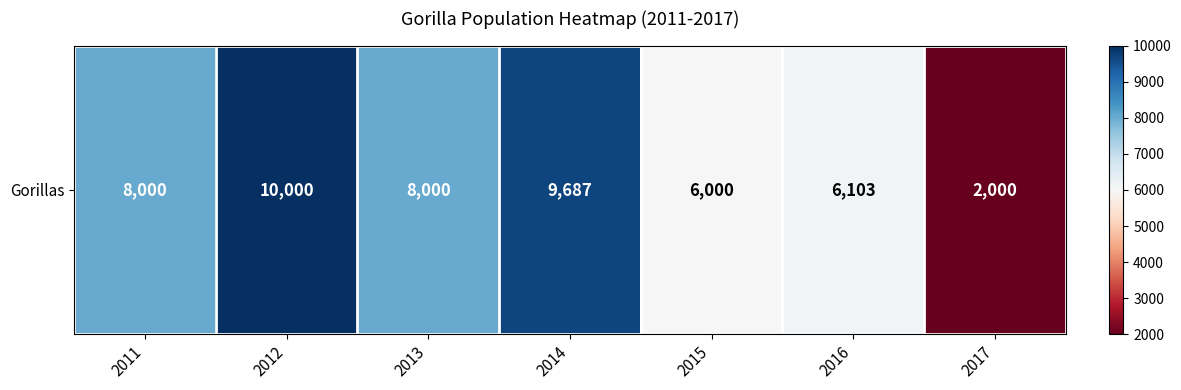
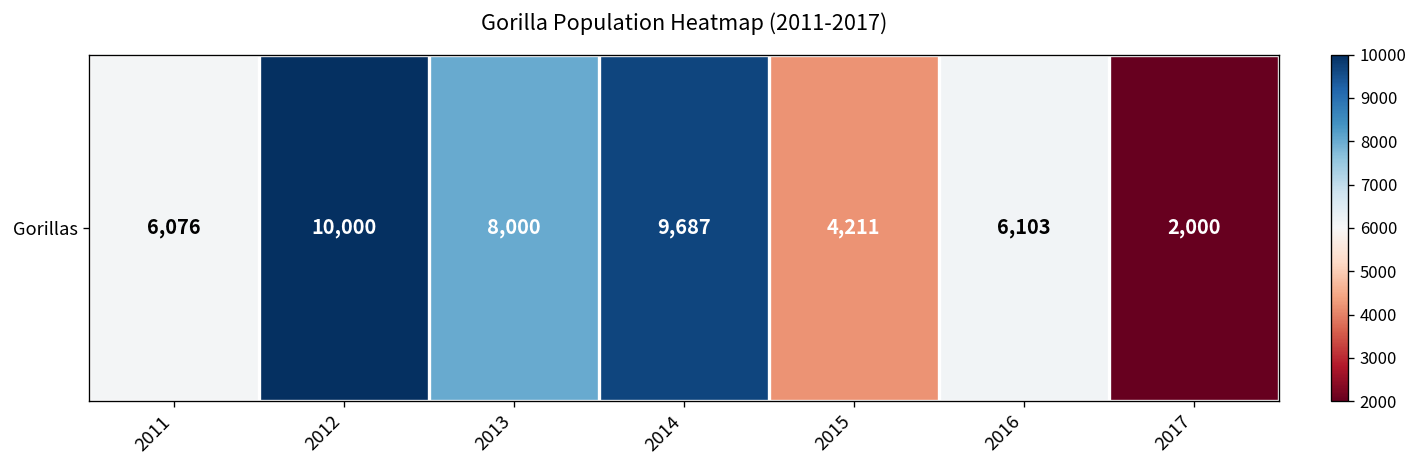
Gorillas, 2011: 8,000 -> 6,076
Gorillas, 2015: 6,000 -> 4,211
